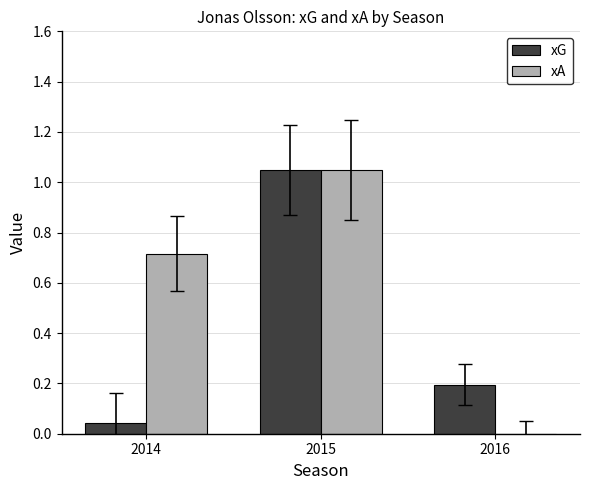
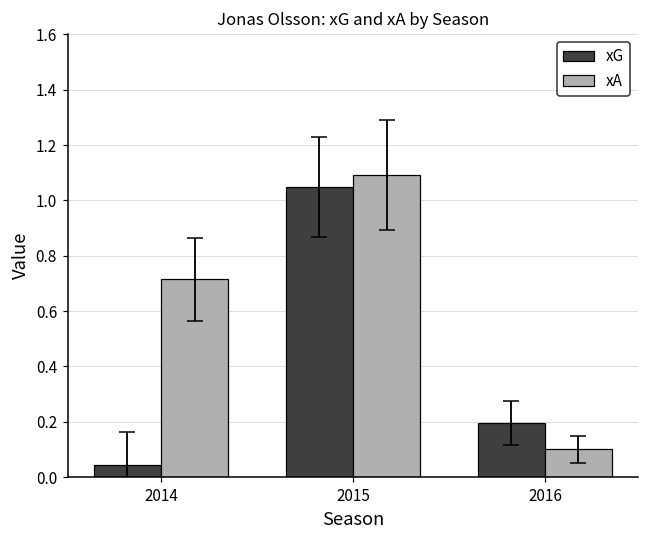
xA, 2015: 1.05 -> 1.09
xA, 2016: 0.0 -> 0.1
